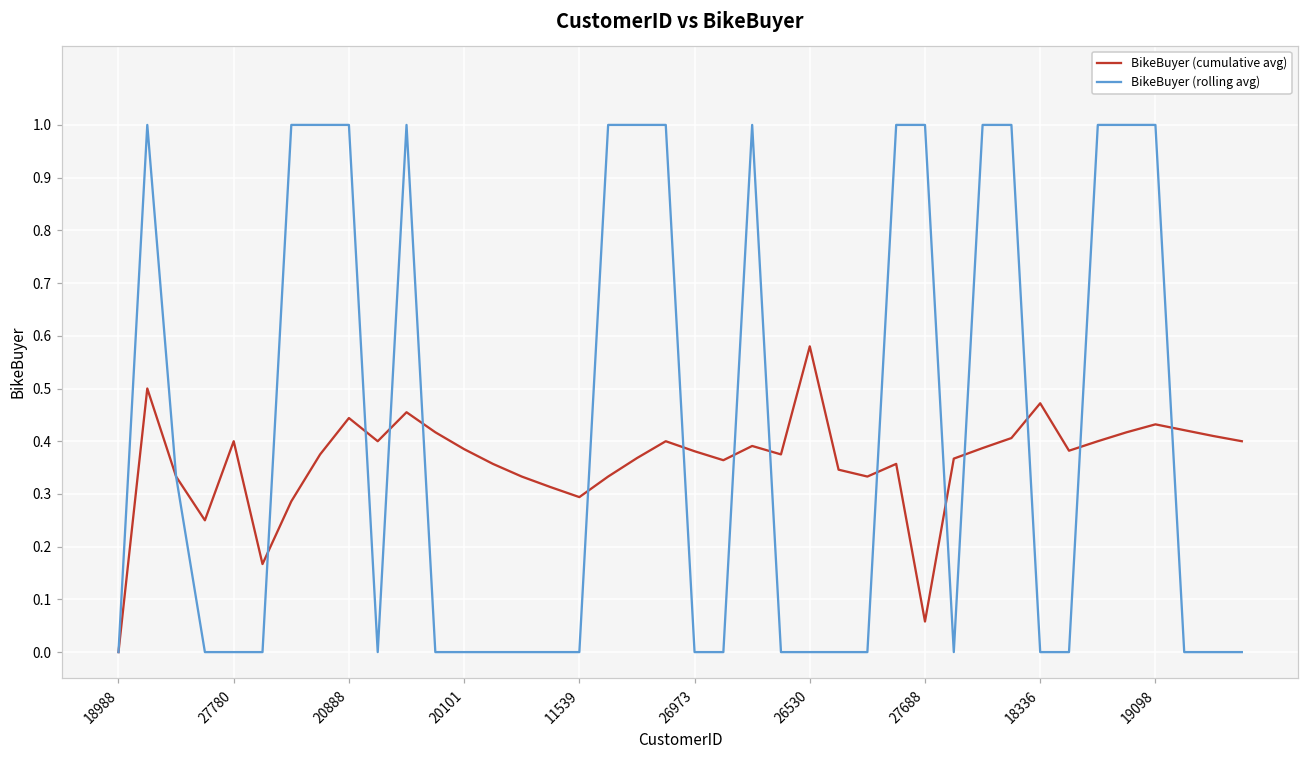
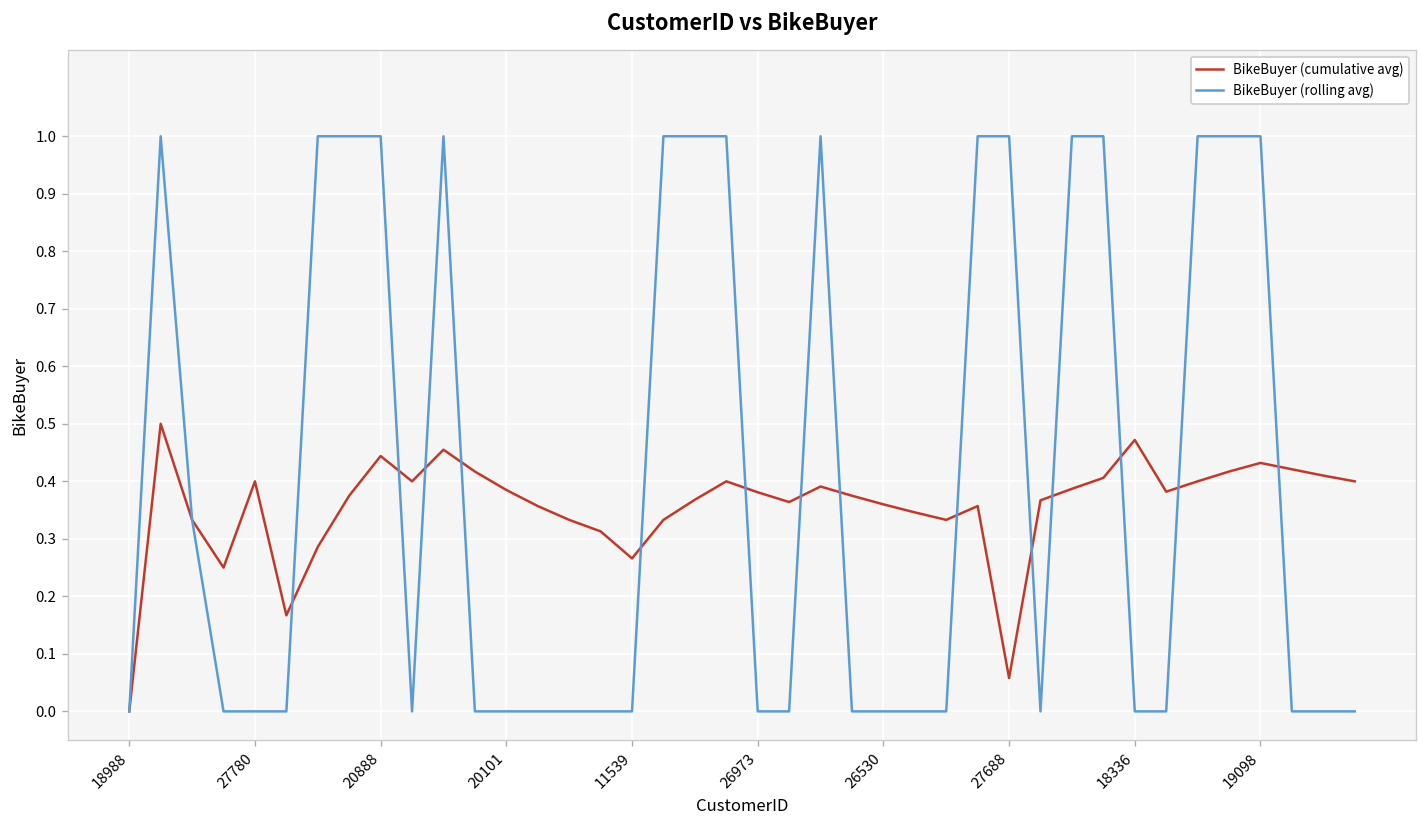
BikeBuyer (cumulative avg), 11539: 0.29 -> 0.27
BikeBuyer (cumulative avg), 26530: 0.58 -> 0.36
